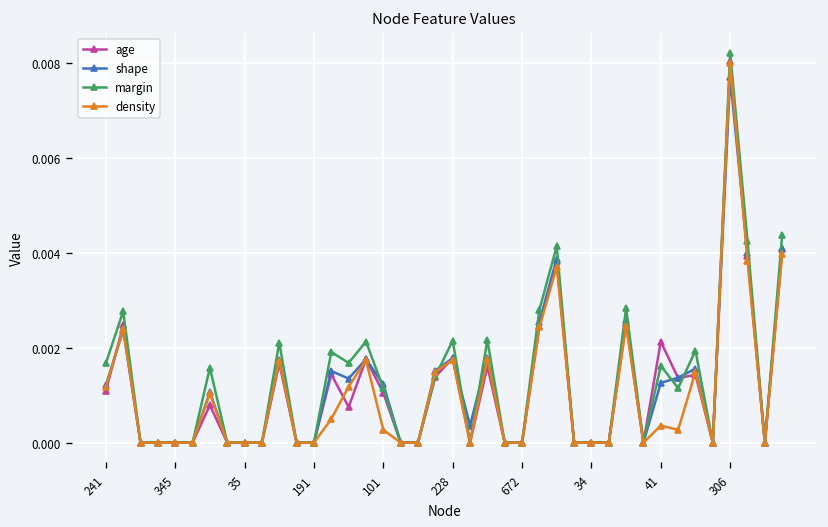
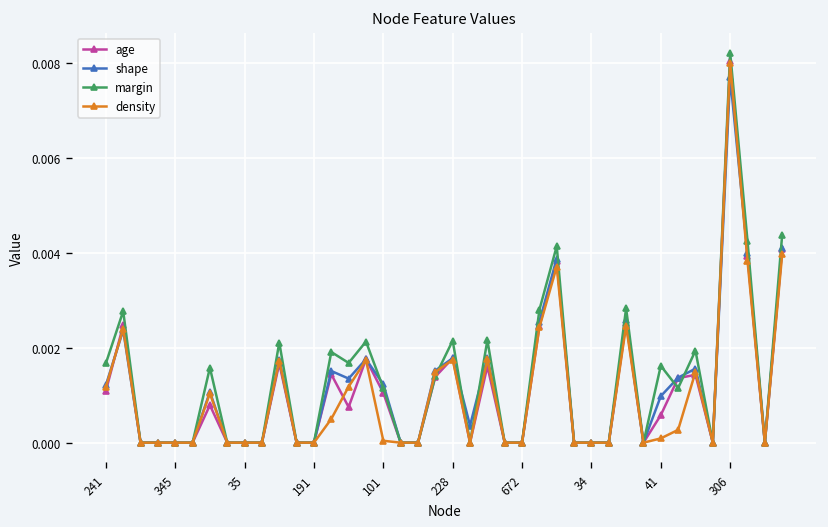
density, 101: 0.0003 -> 0.0000
age, 41: 0.0021 -> 0.0006
shape, 41: 0.0013 -> 0.0010
density, 41: 0.0004 -> 0.0001
